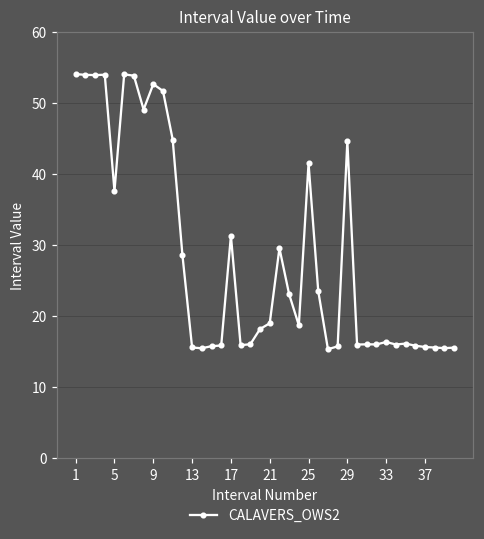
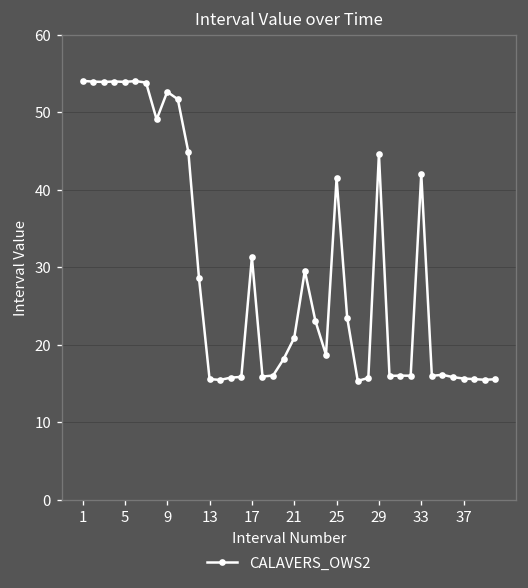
5: 38 -> 54
21: 19 -> 21
33: 16 -> 42
